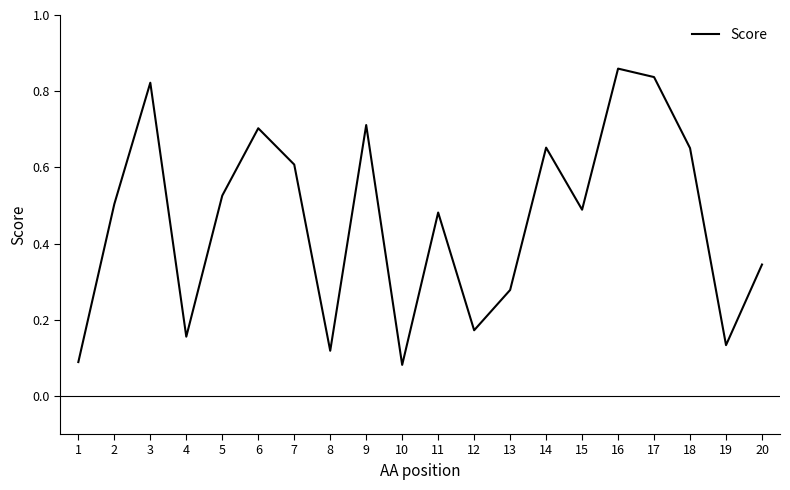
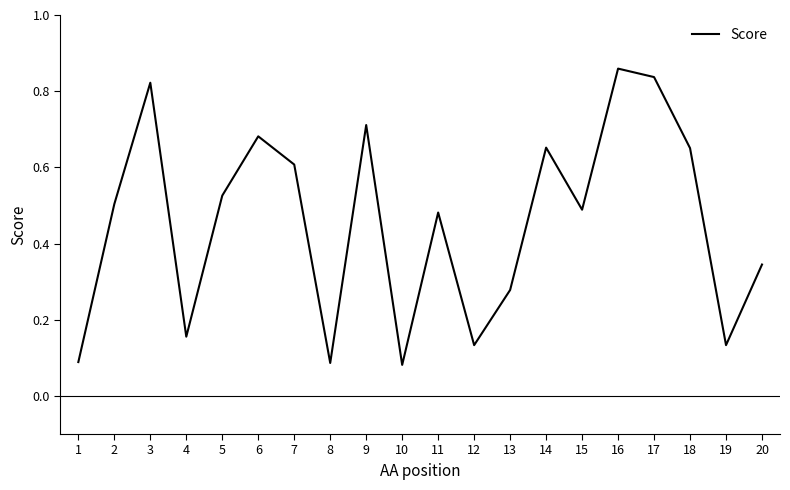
6: 0.70 -> 0.68
8: 0.12 -> 0.09
12: 0.17 -> 0.13
